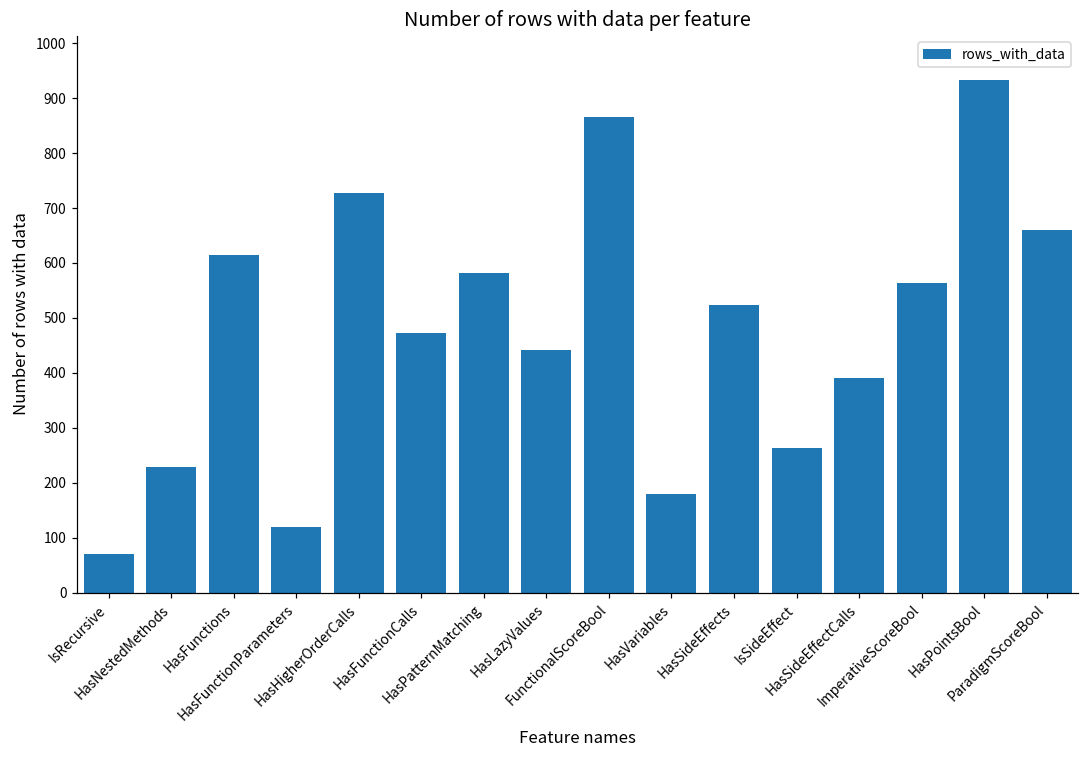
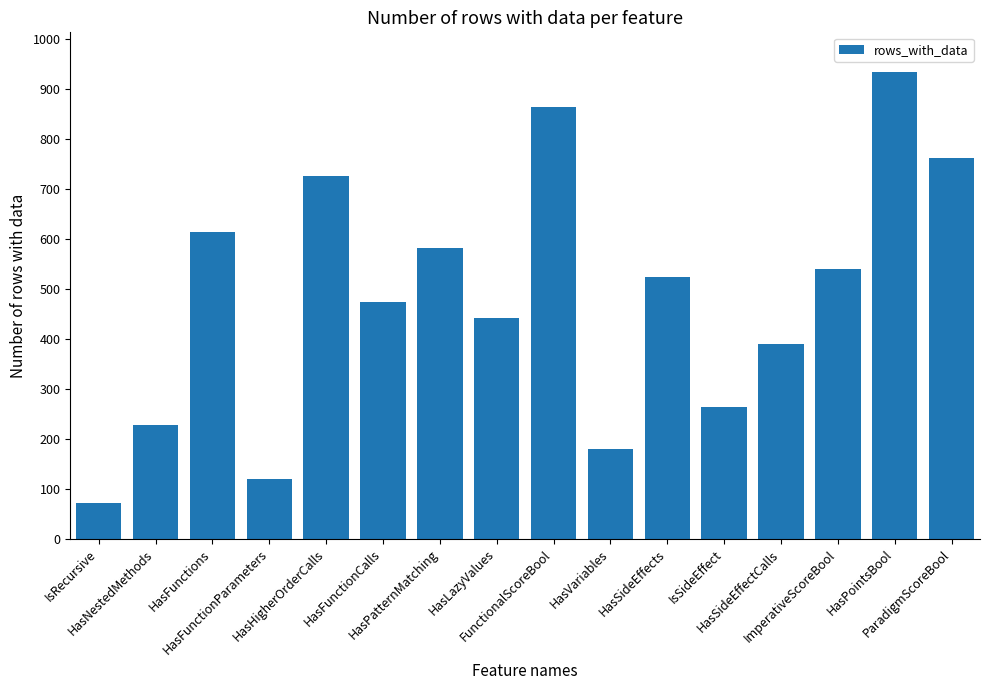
ImperativeScoreBool: 560 -> 540
ParadigmScoreBool: 660 -> 760
